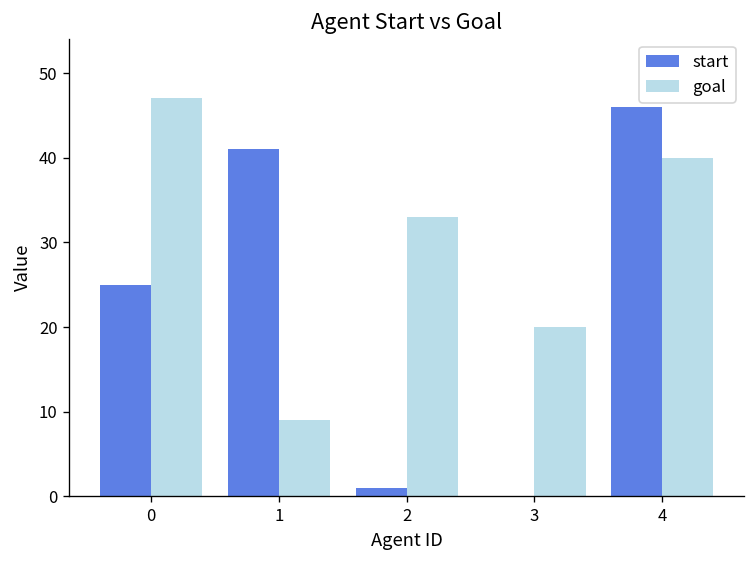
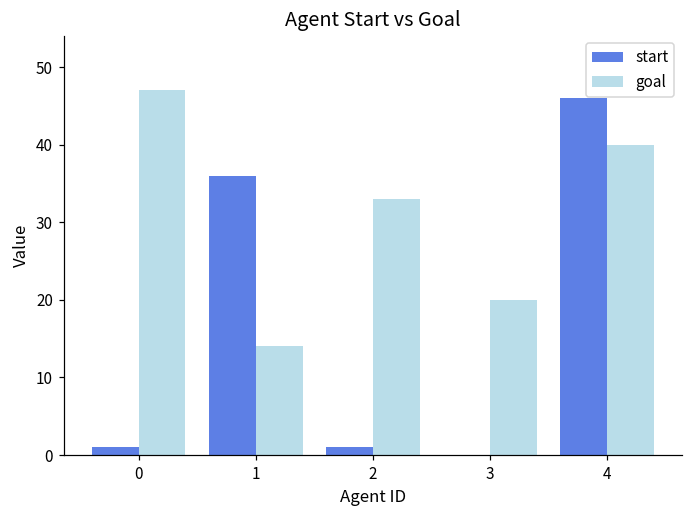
start, 0: 25 -> 1
start, 1: 41 -> 36
goal, 1: 9 -> 14
